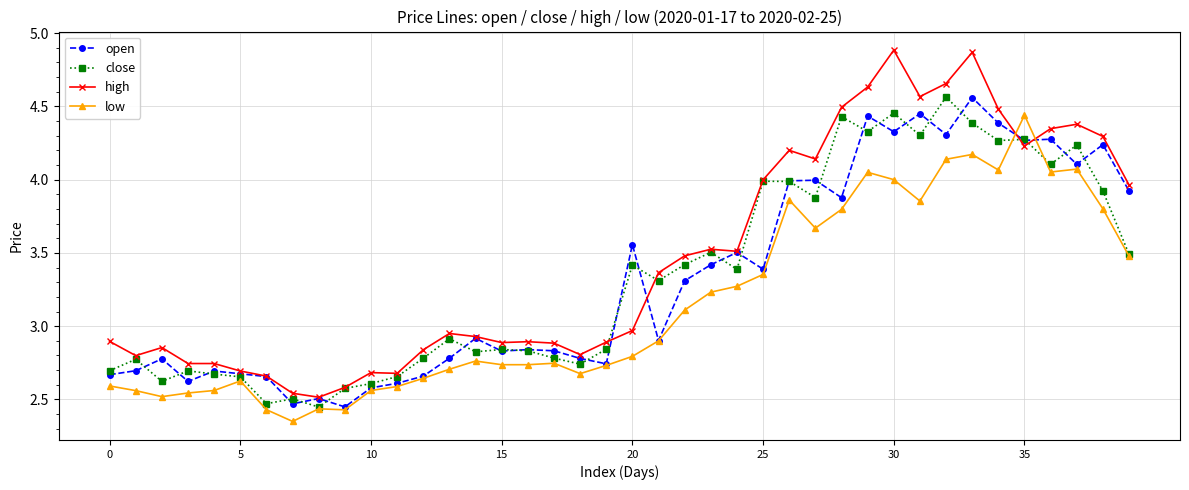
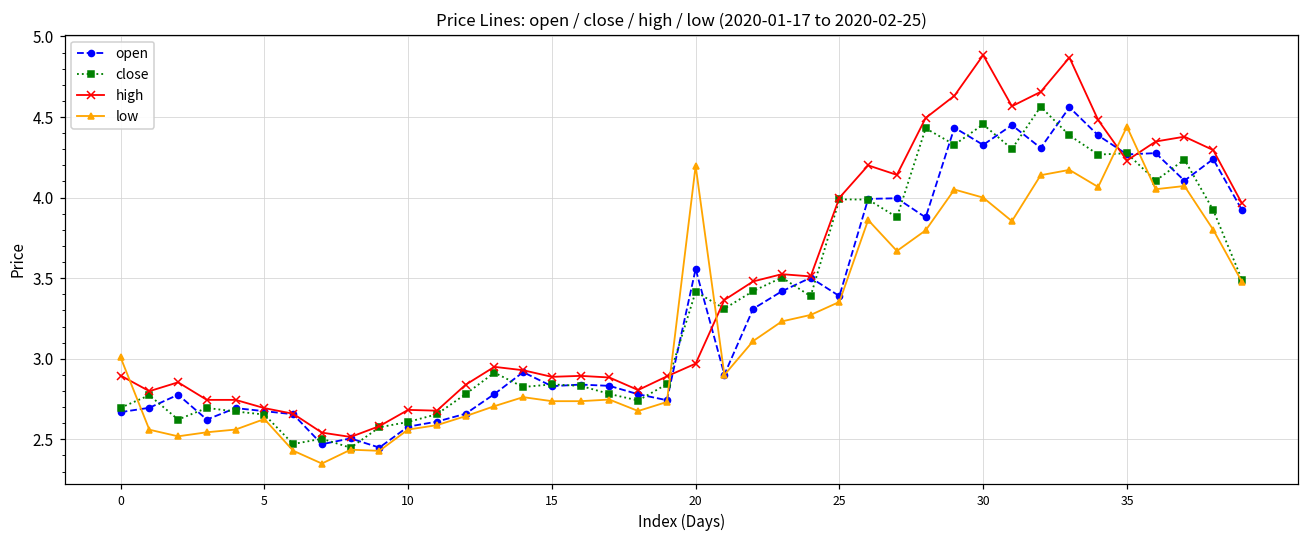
low, 0: 2.59 -> 3.01
low, 20: 2.79 -> 4.20
